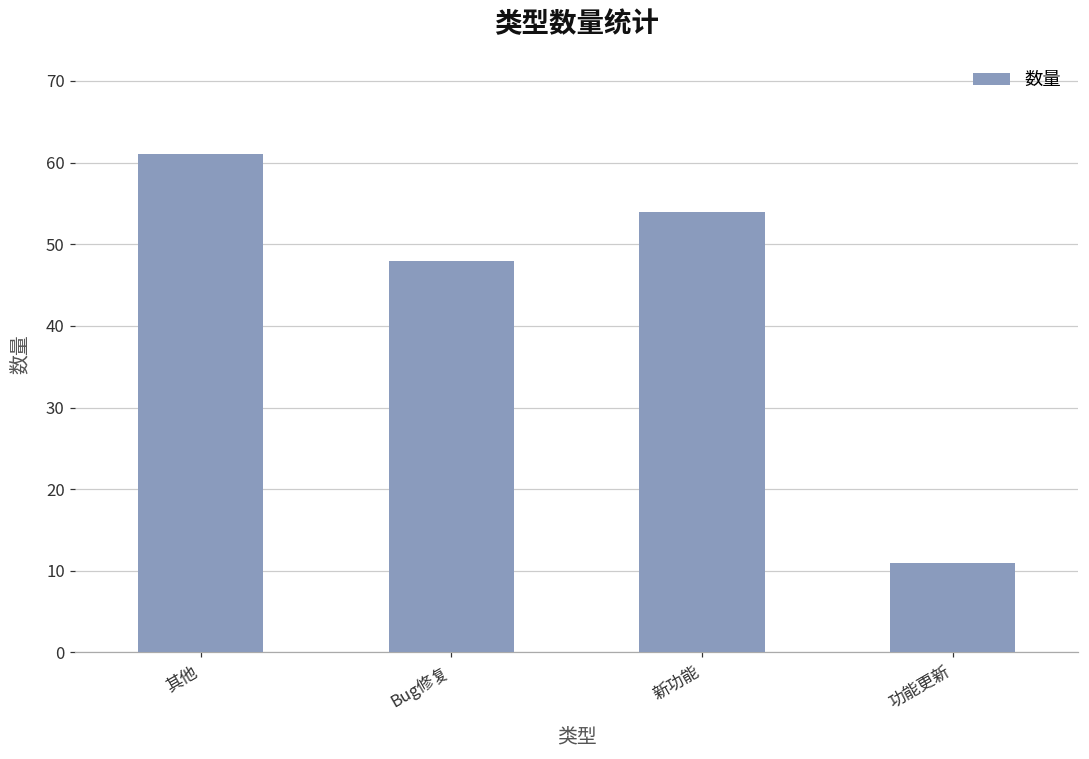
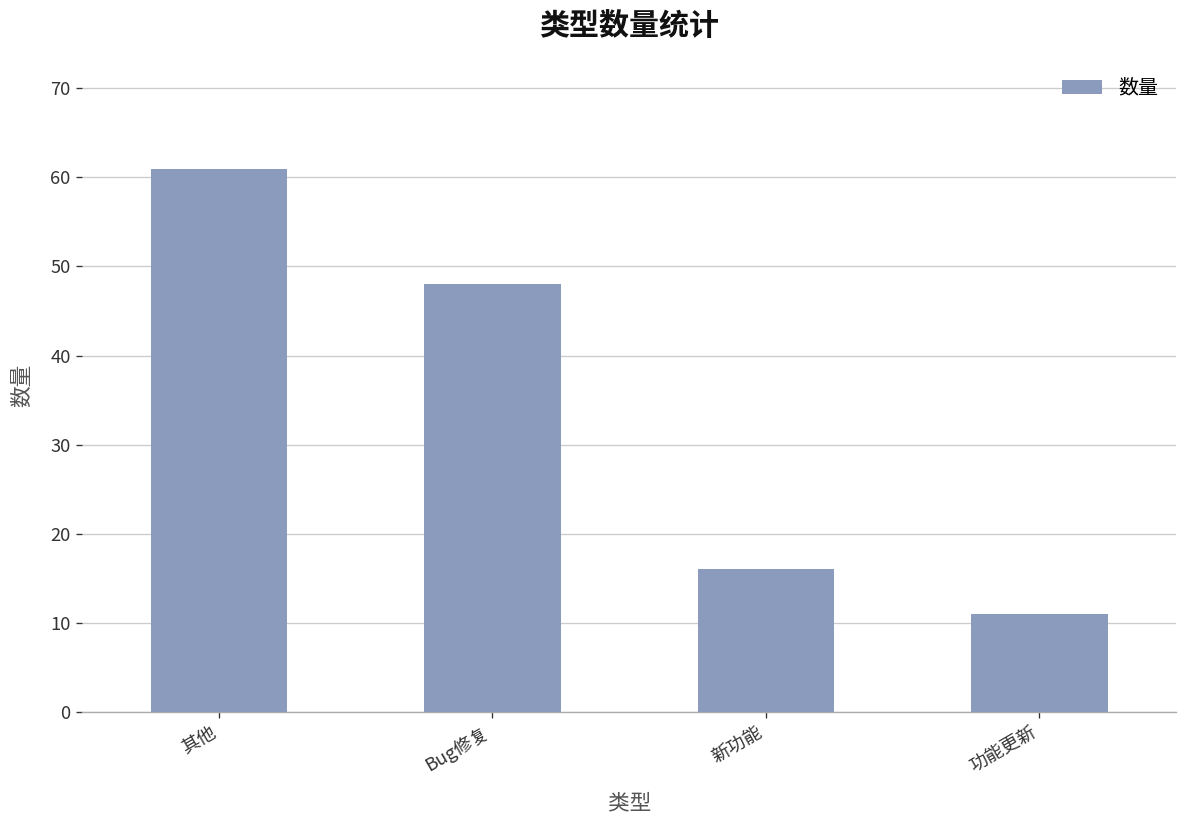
新功能: 54 -> 16
